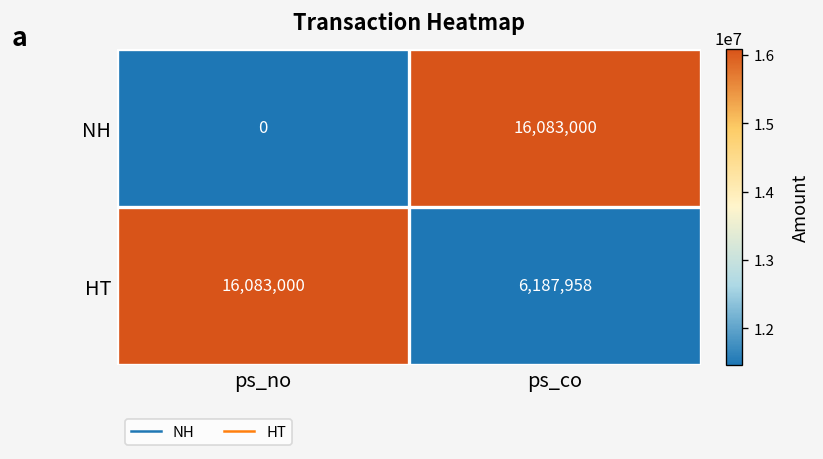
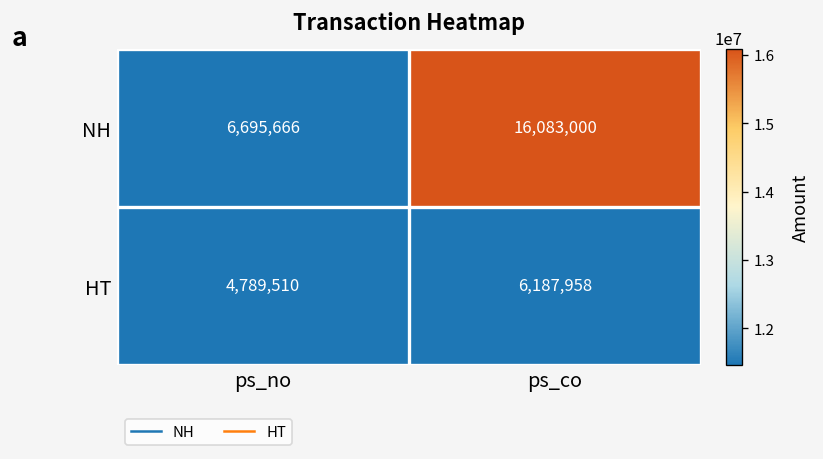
NH, ps_no: 0 -> 6,695,666
HT, ps_no: 16,083,000 -> 4,789,510
